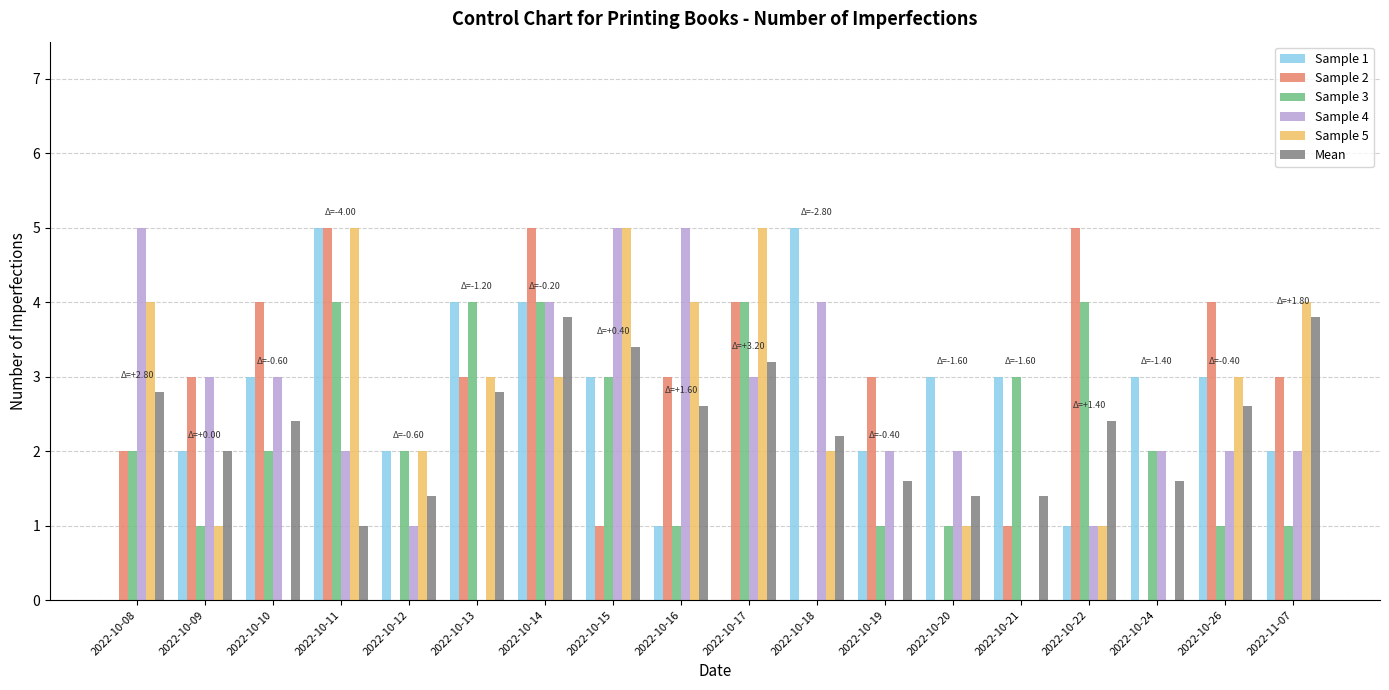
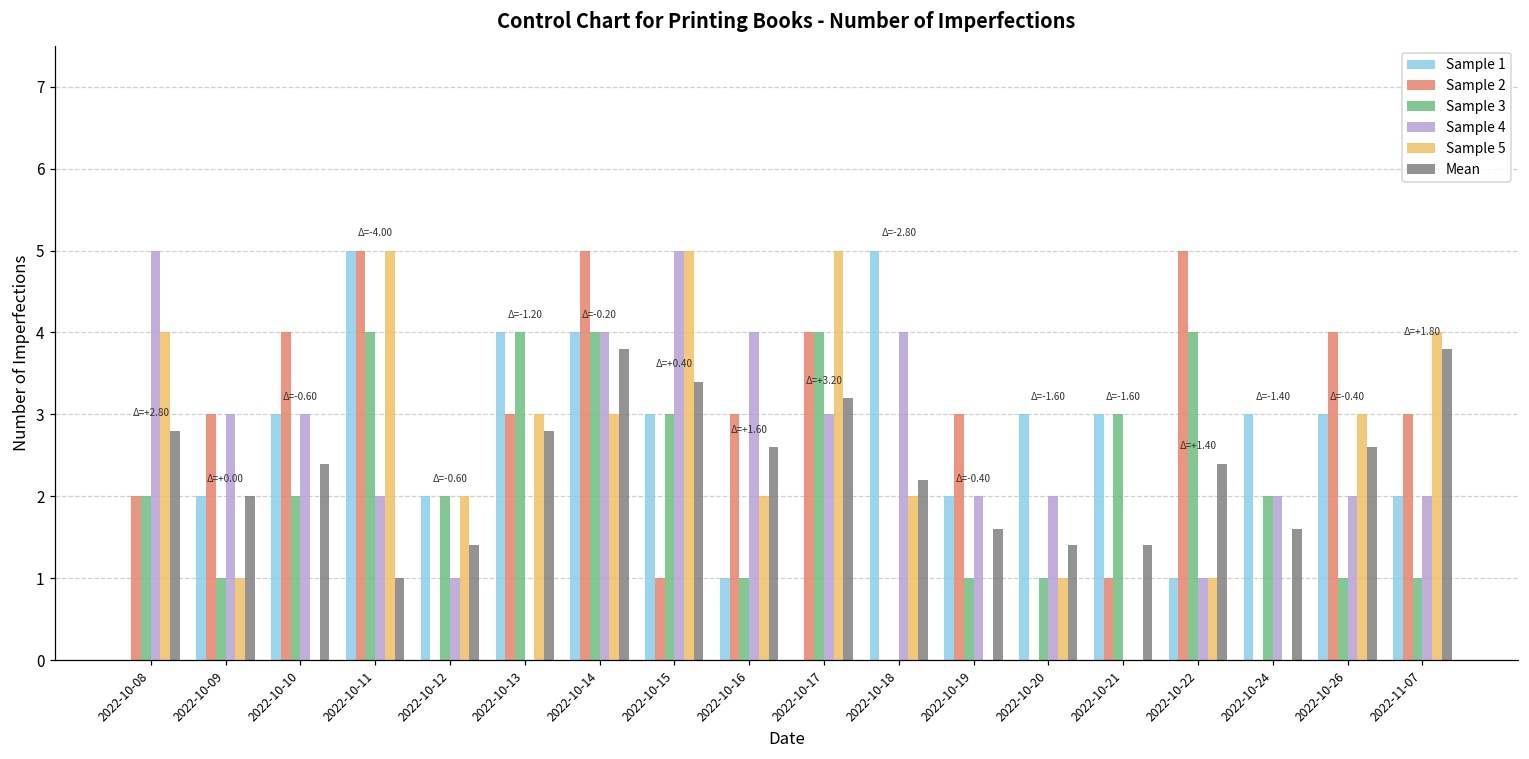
Sample 4, 2022-10-16: 5 -> 4
Sample 5, 2022-10-16: 4 -> 2
